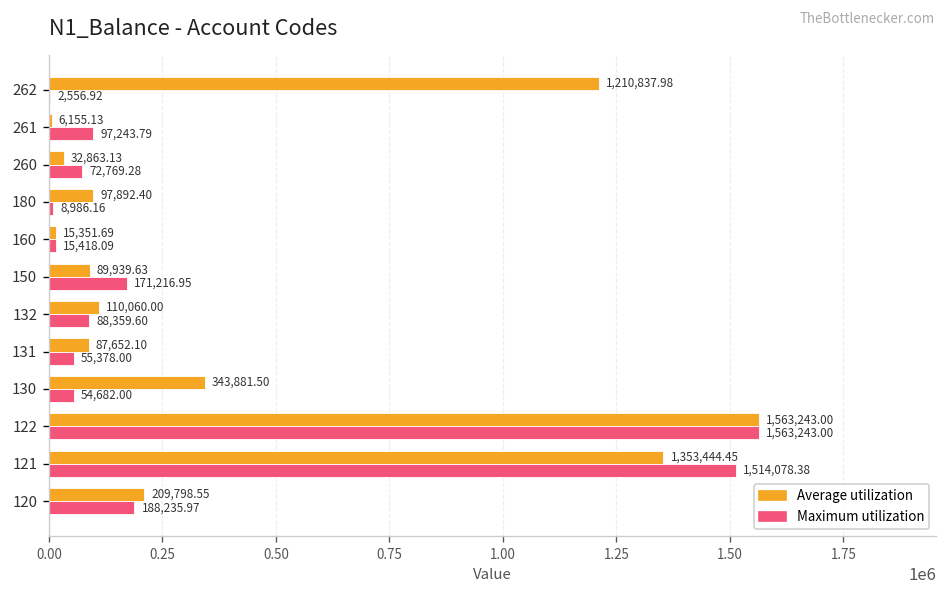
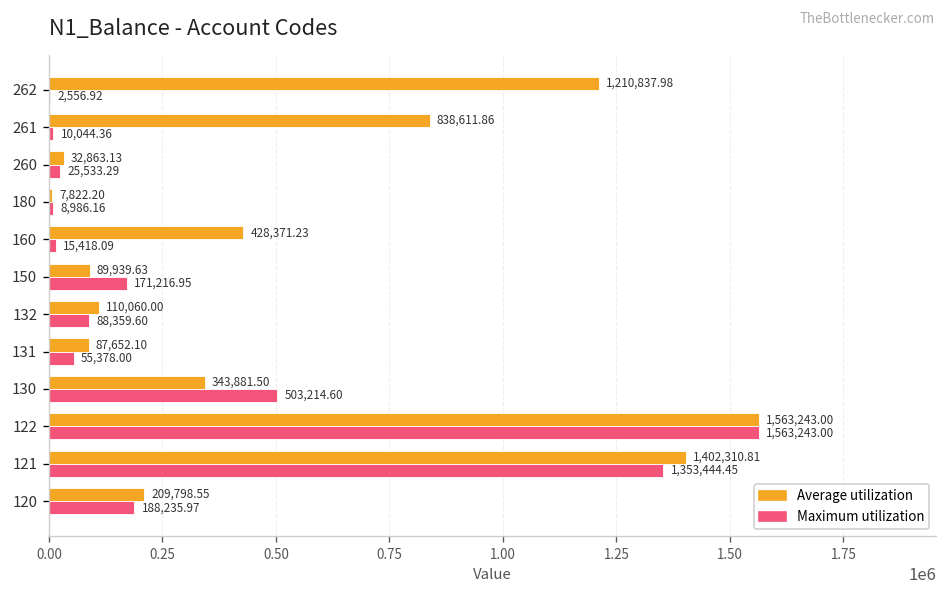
Average utilization, 261: 6,155.13 -> 838,611.86
Maximum utilization, 261: 97,243.79 -> 10,044.36
Maximum utilization, 260: 72,769.28 -> 25,533.29
Average utilization, 180: 97,892.40 -> 7,822.20
Average utilization, 160: 15,351.69 -> 428,371.23
Maximum utilization, 130: 54,682.00 -> 503,214.60
Average utilization, 121: 1,353,444.45 -> 1,402,310.81
Maximum utilization, 121: 1,514,078.38 -> 1,353,444.45
